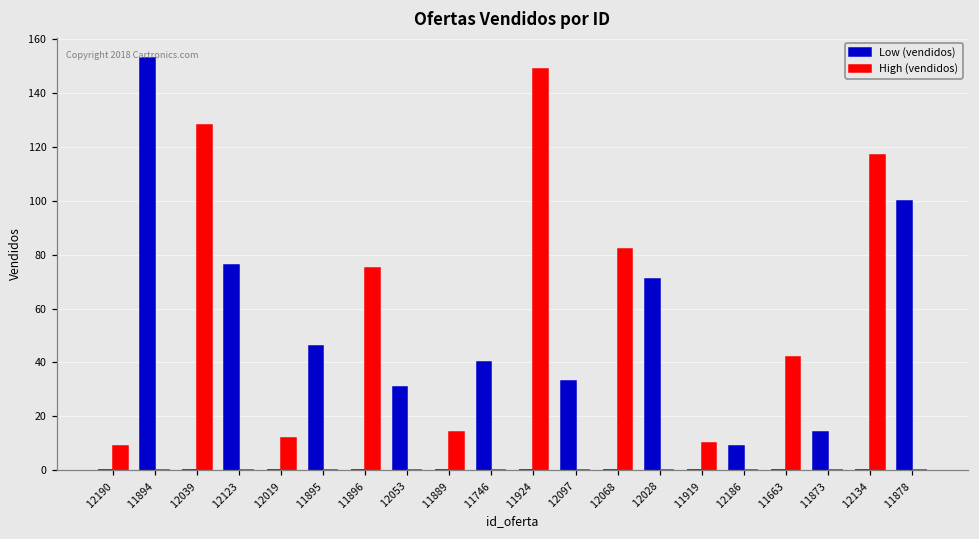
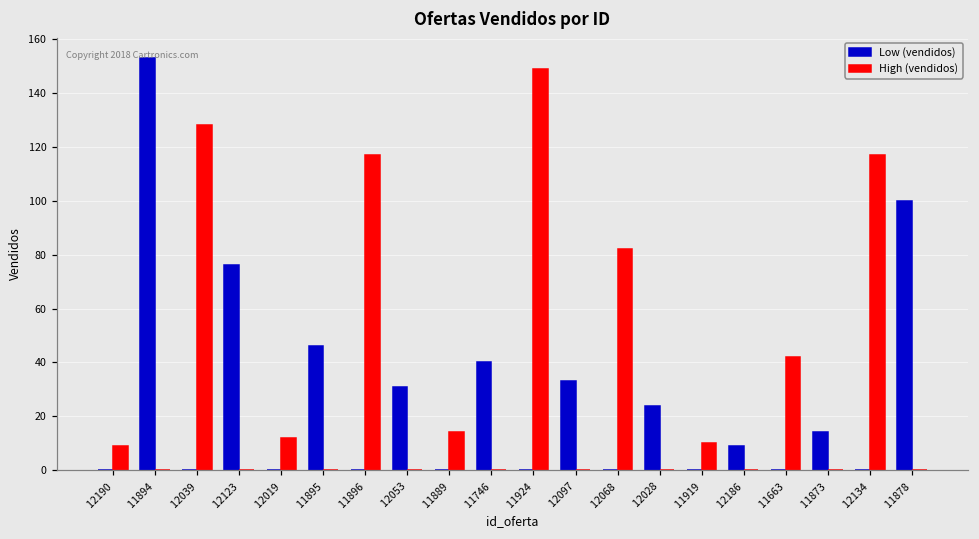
High (vendidos), 11896: 75 -> 117
Low (vendidos), 12028: 71 -> 24
